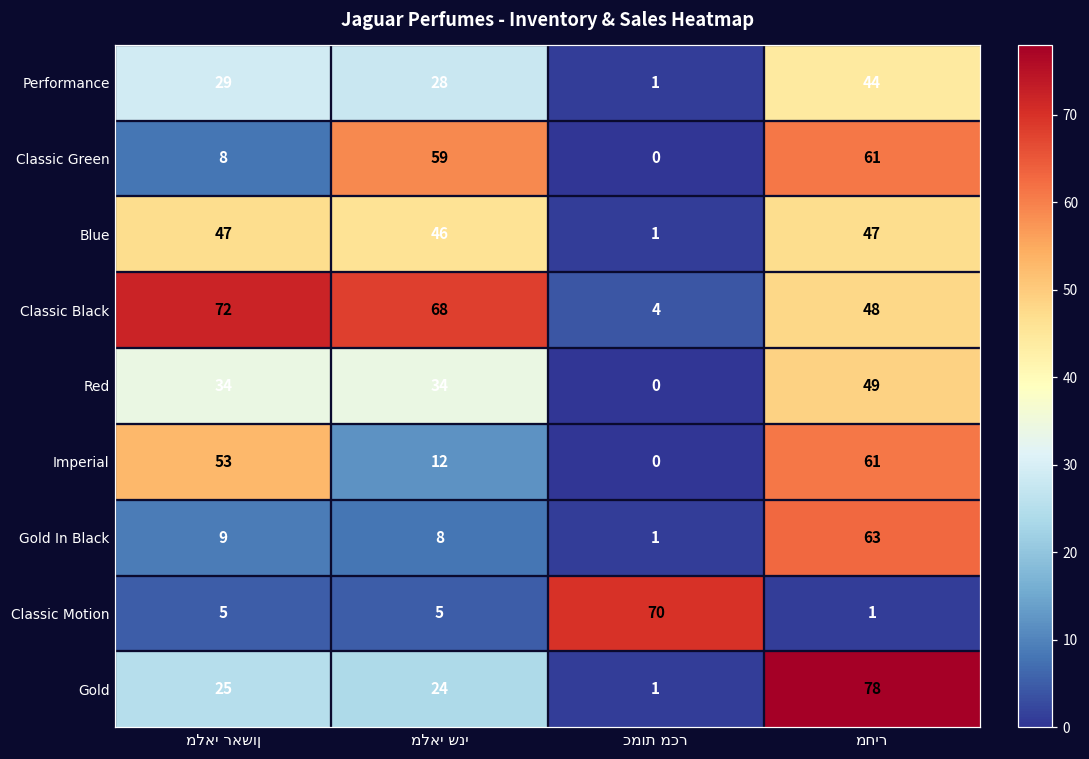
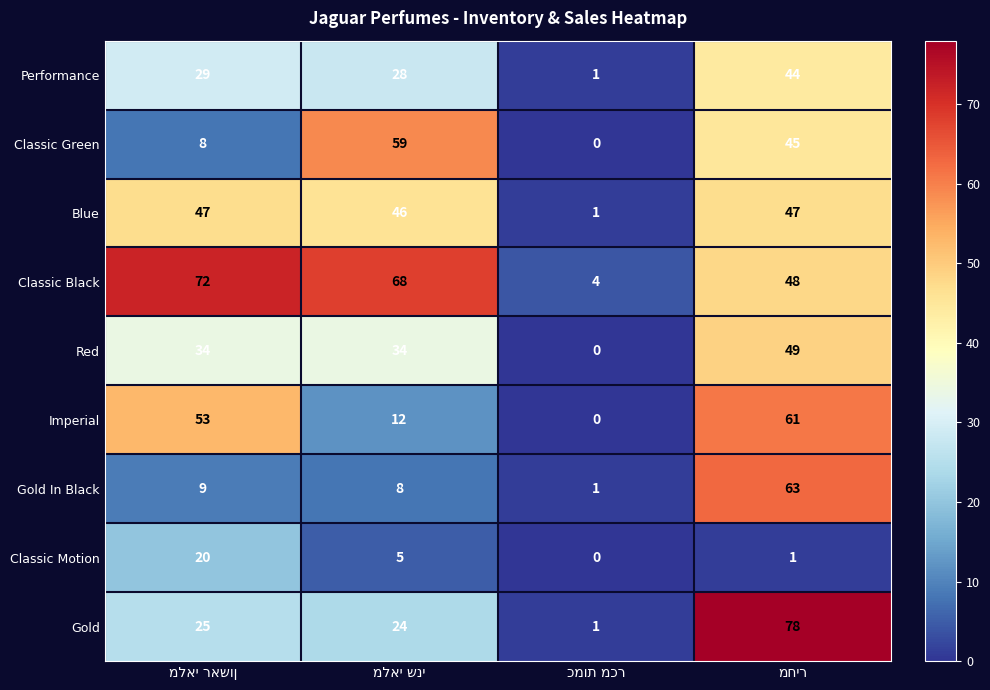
Classic Green, מחיר: 61 -> 45
Classic Motion, מלאי ראשון: 5 -> 20
Classic Motion, כמות מכר: 70 -> 0
